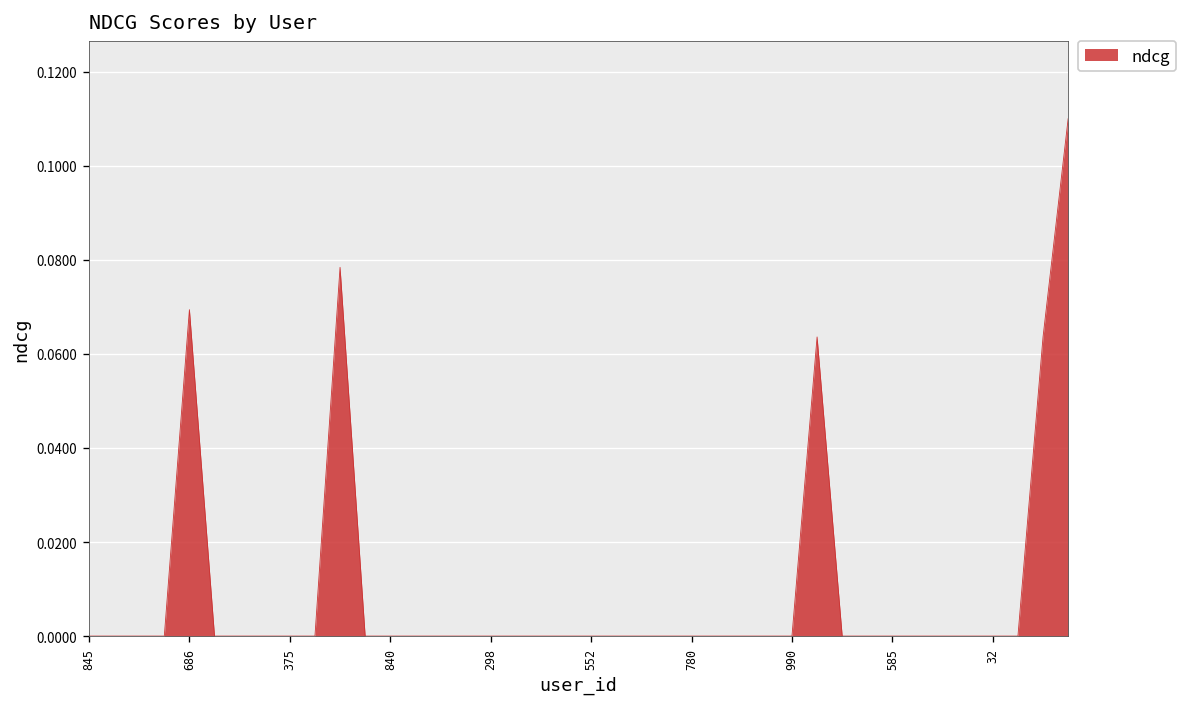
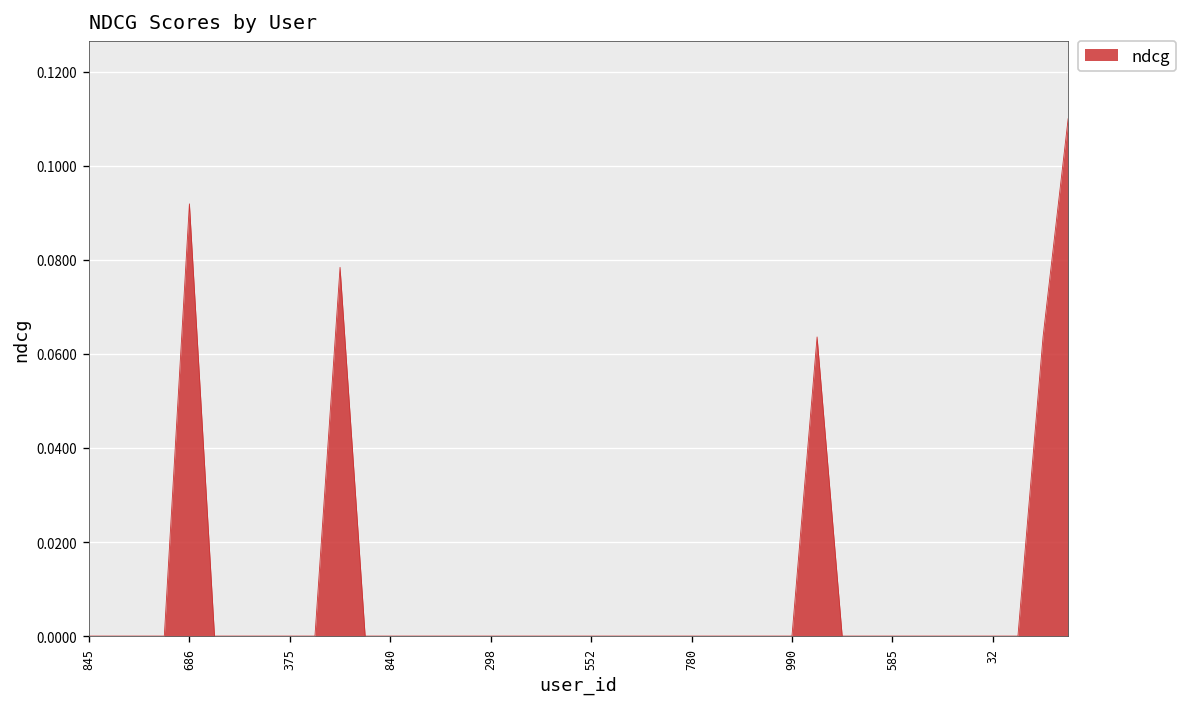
686: 0.069 -> 0.092
